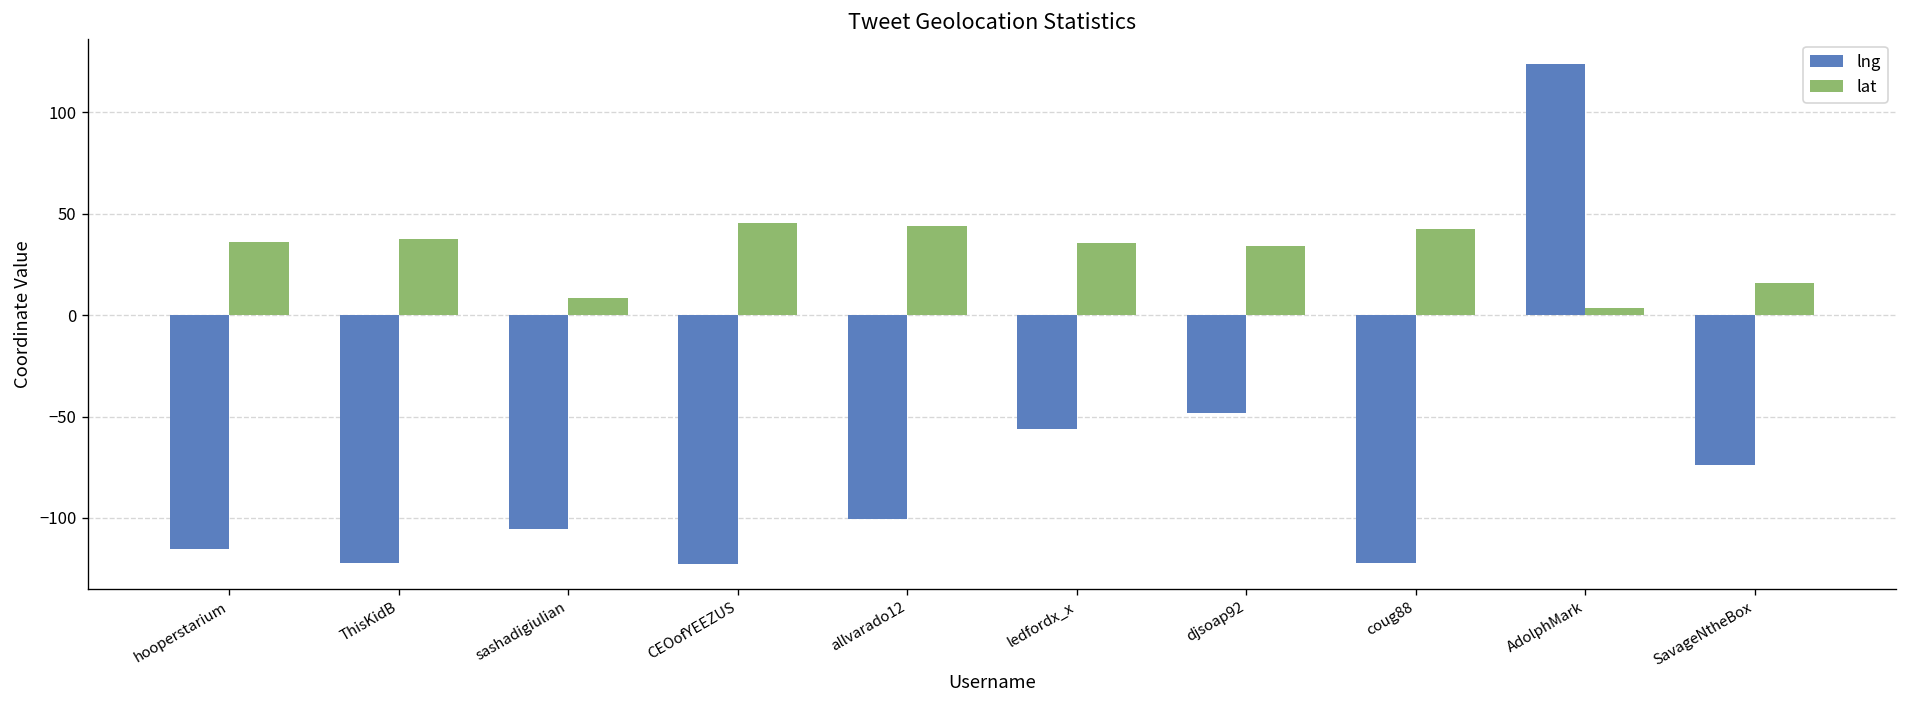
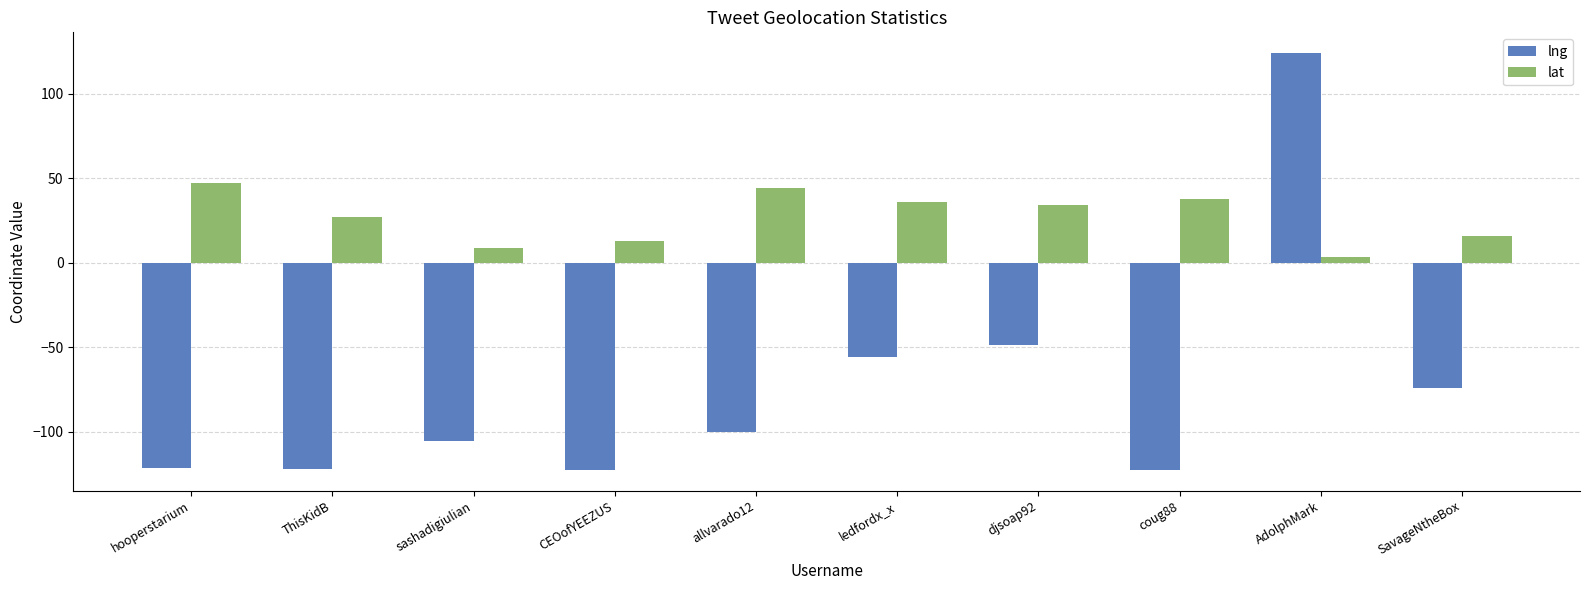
lng, hooperstarium: -115 -> -122
lat, hooperstarium: 36 -> 47
lat, ThisKidB: 38 -> 27
lat, CEOofYEEZUS: 45 -> 13
lat, coug88: 43 -> 38
